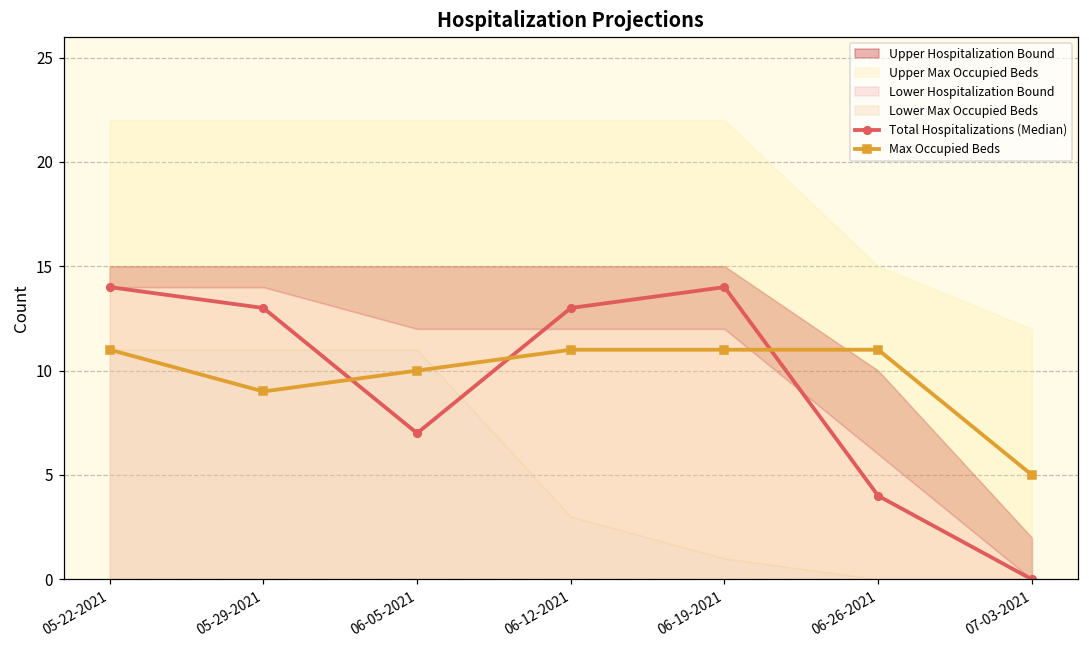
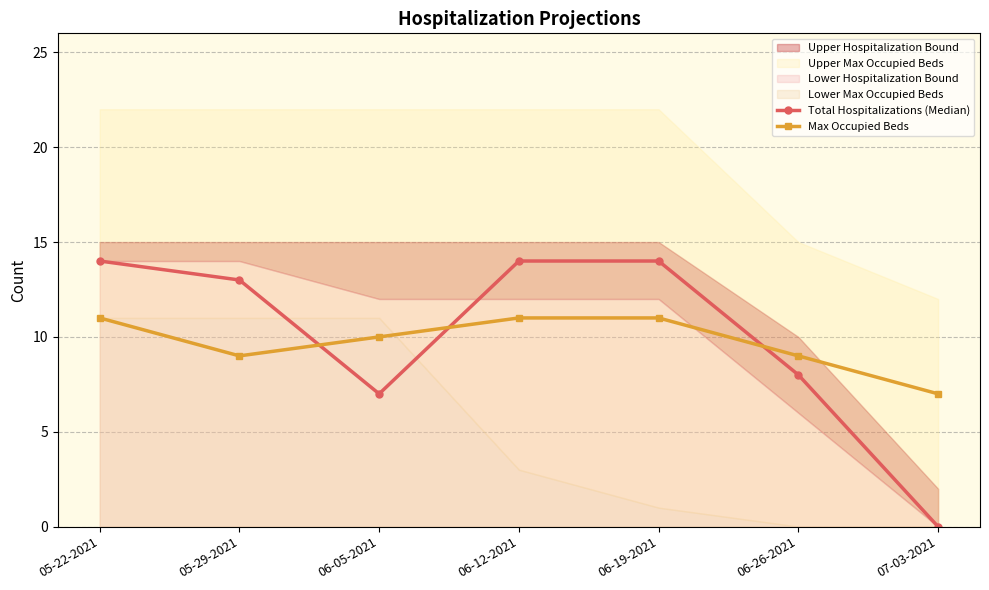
Total Hospitalizations (Median), 06-12-2021: 13 -> 14
Total Hospitalizations (Median), 06-26-2021: 4 -> 8
Max Occupied Beds, 06-26-2021: 11 -> 9
Max Occupied Beds, 07-03-2021: 5 -> 7
